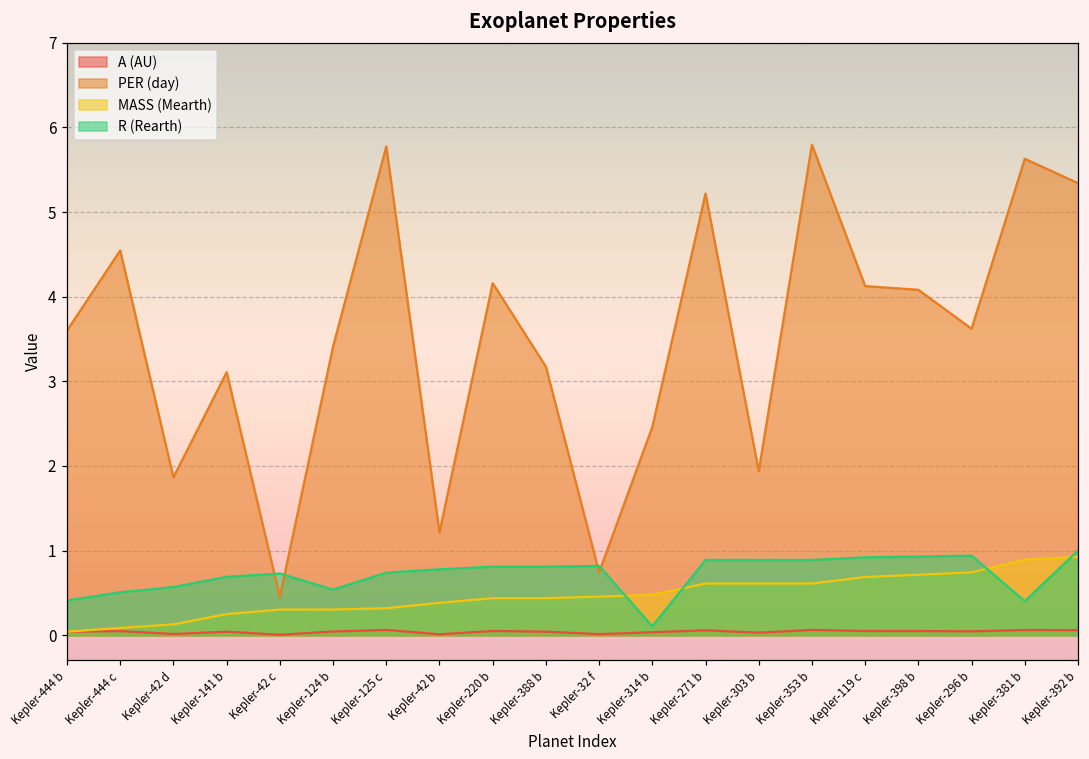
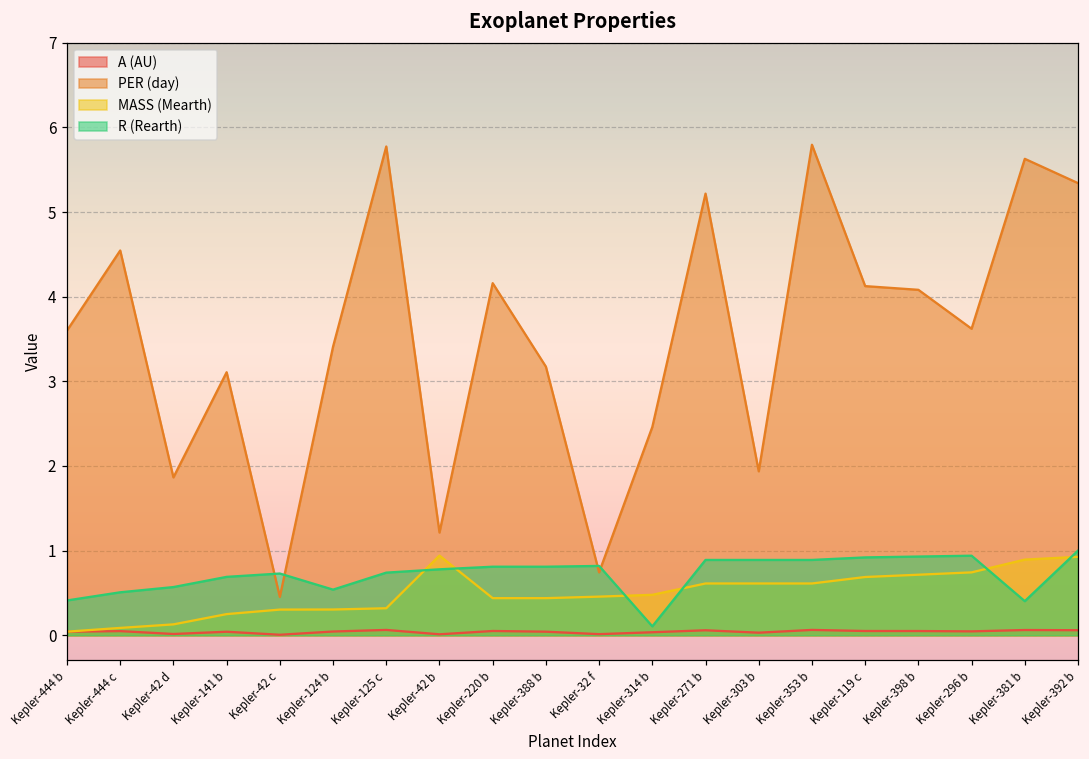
MASS (Mearth), Kepler-42 b: 0.4 -> 0.9
